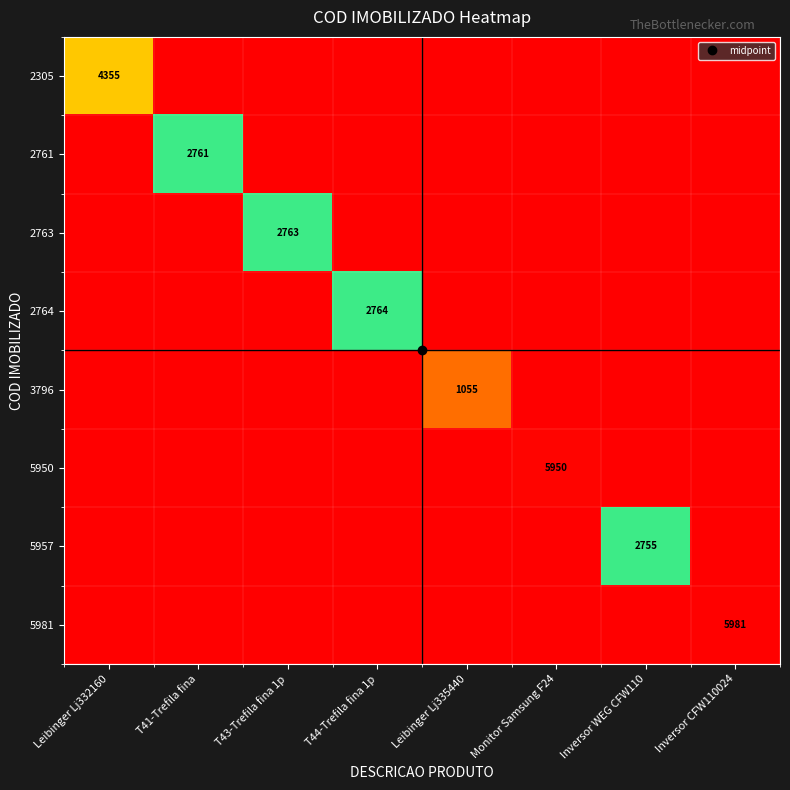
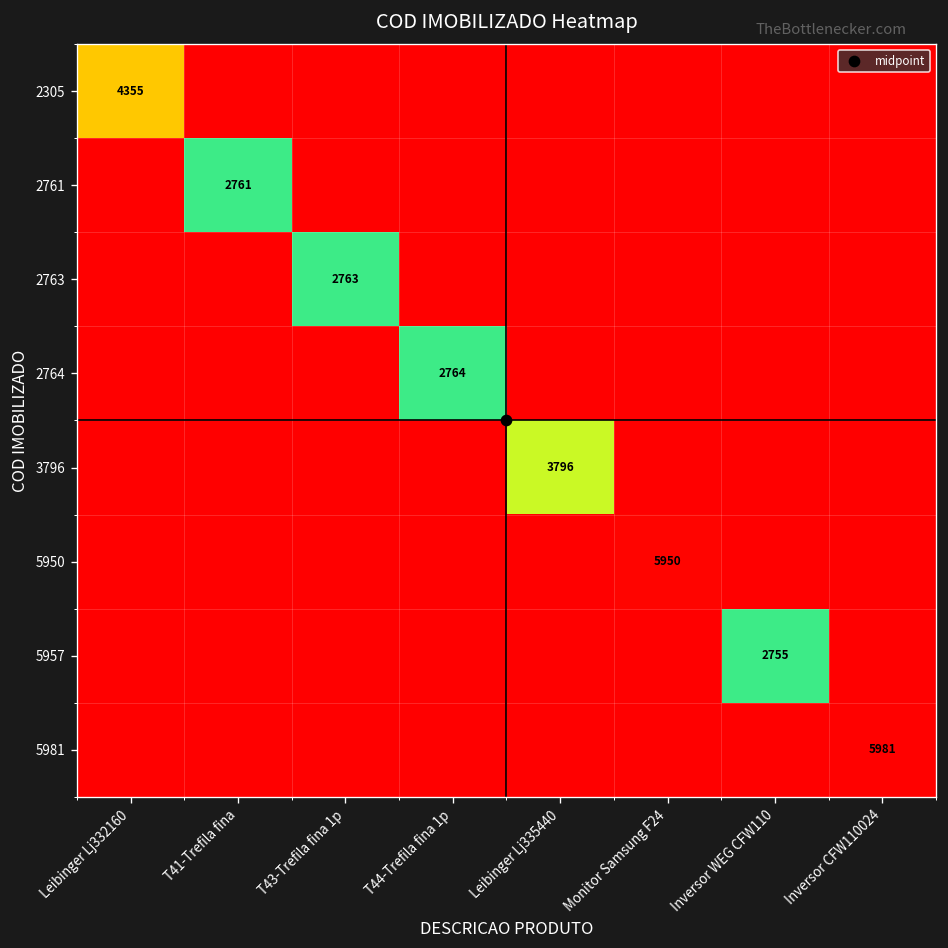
3796, Leibinger Lj335440: 1055 -> 3796
